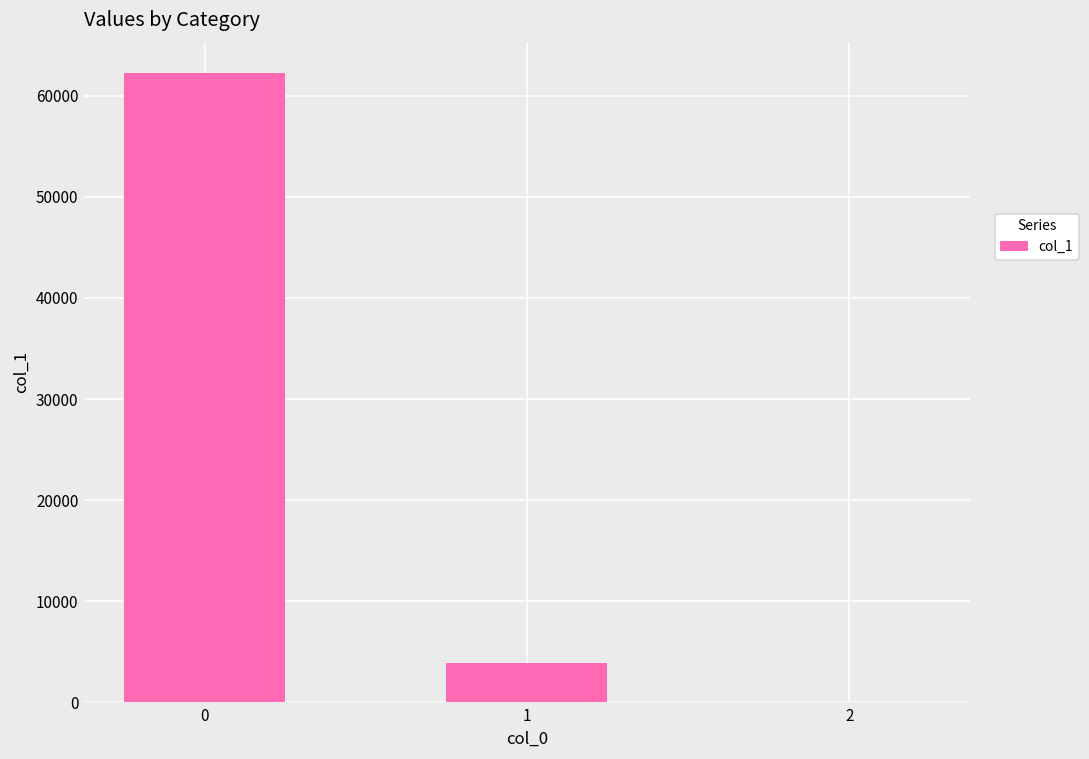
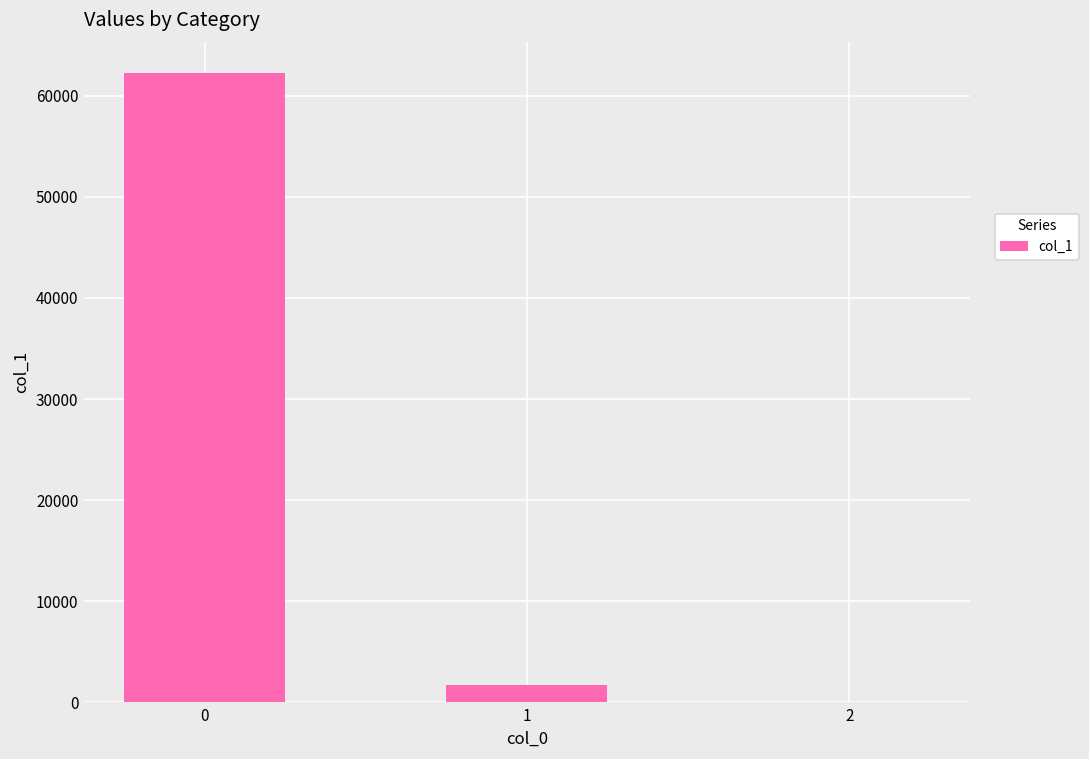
1: 4000 -> 2000
